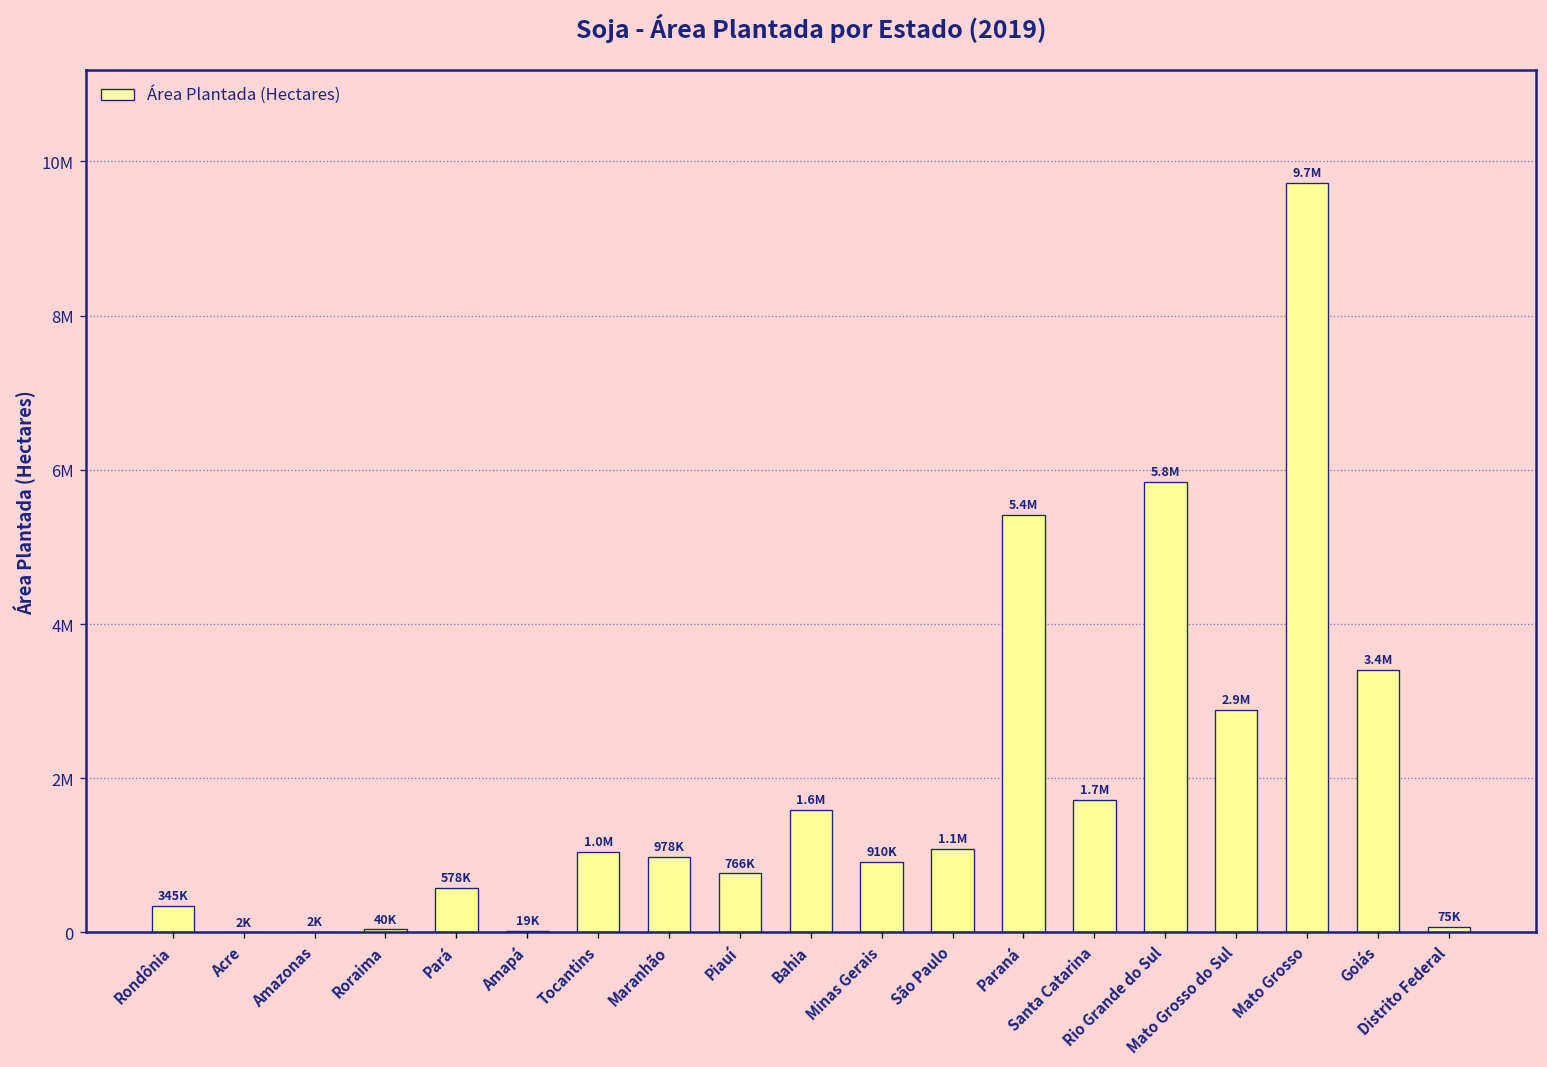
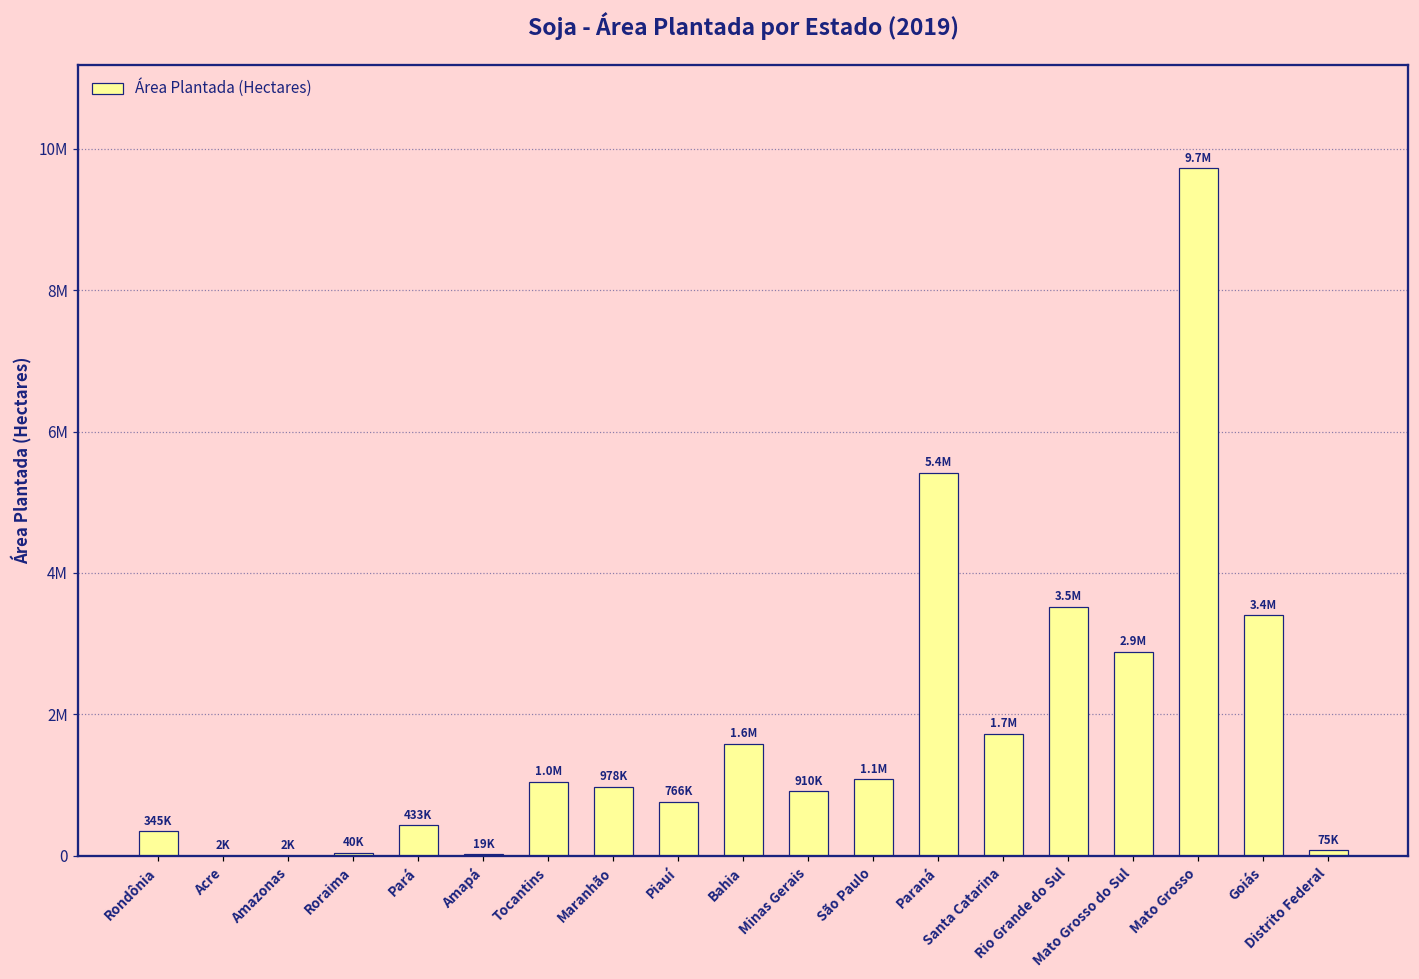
Pará: 578K -> 433K
Rio Grande do Sul: 5.8M -> 3.5M
